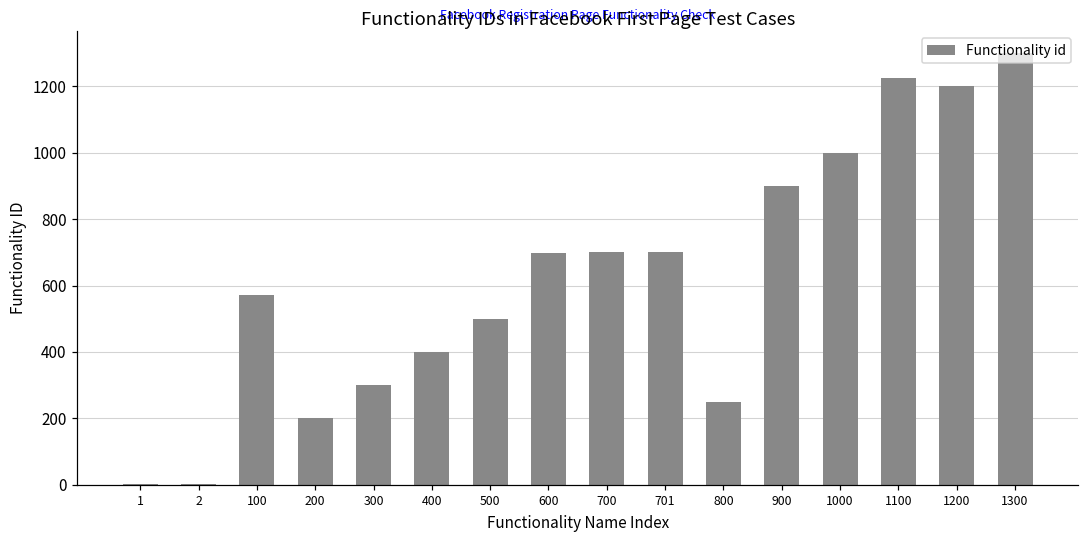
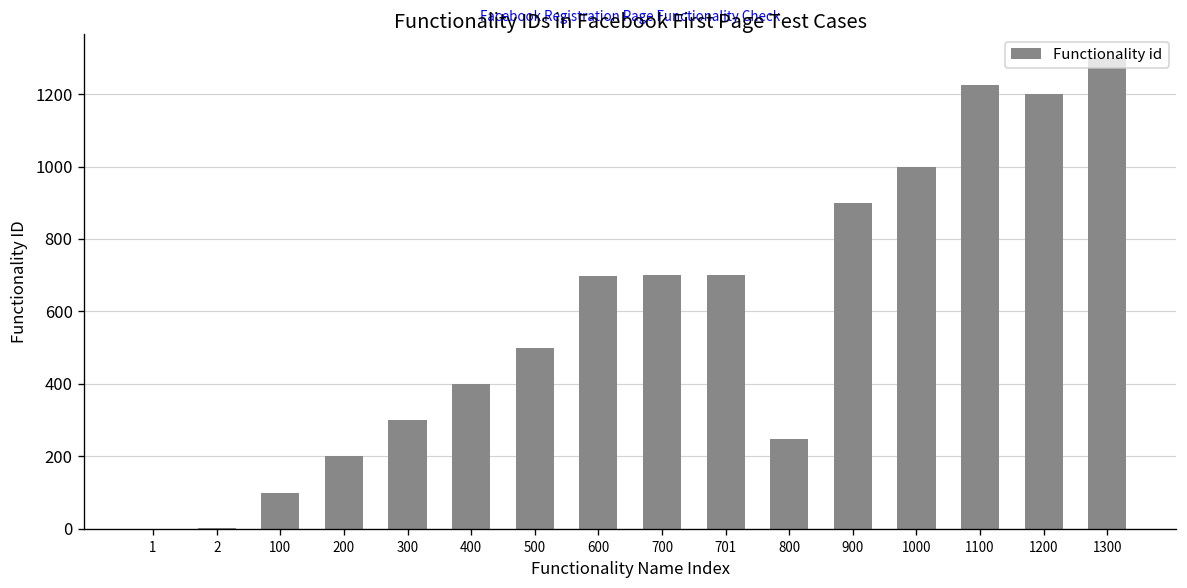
100: 570 -> 100
